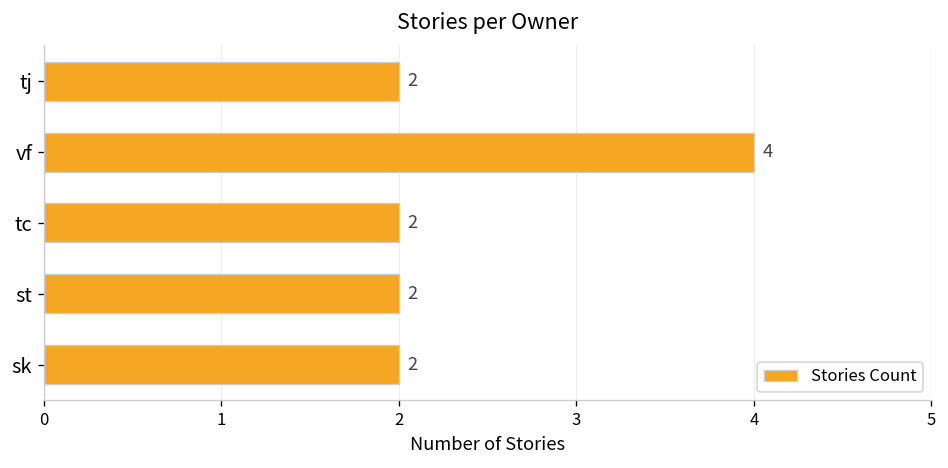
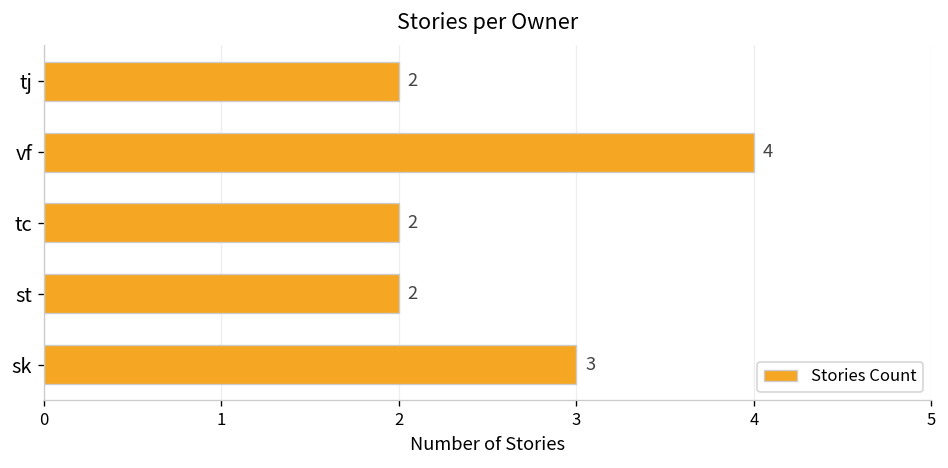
sk: 2 -> 3
